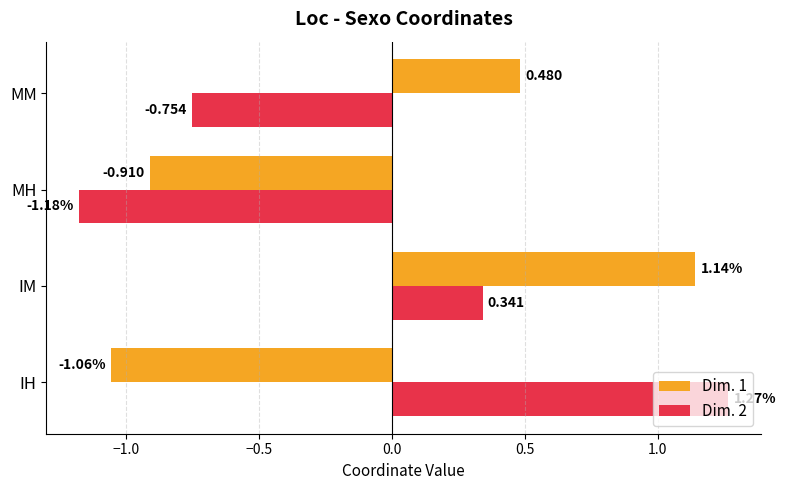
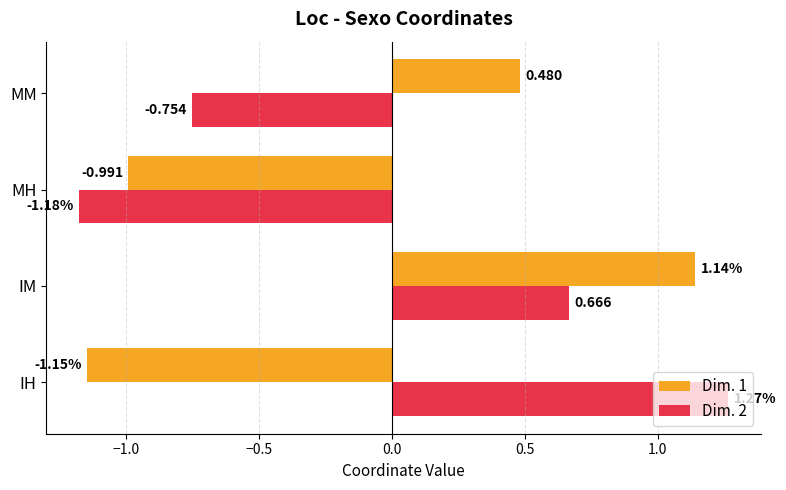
Dim. 1, MH: -0.910 -> -0.991
Dim. 2, IM: 0.341 -> 0.666
Dim. 1, IH: -1.06% -> -1.15%
